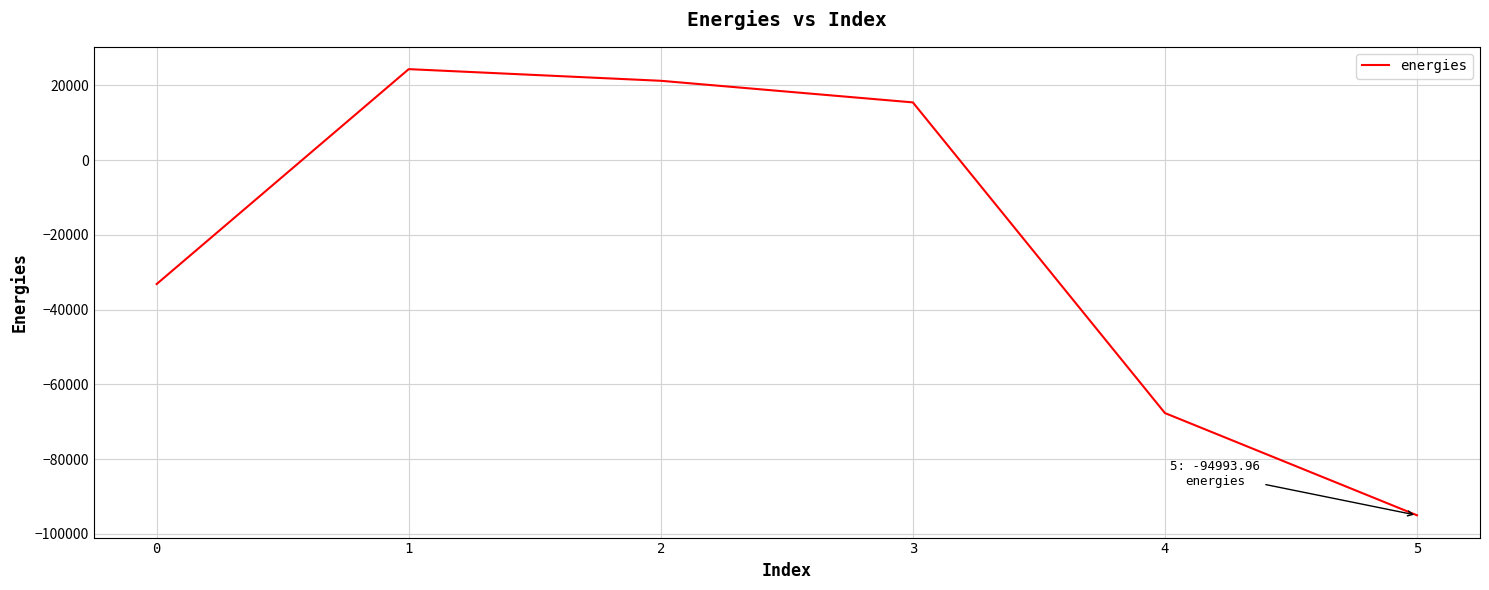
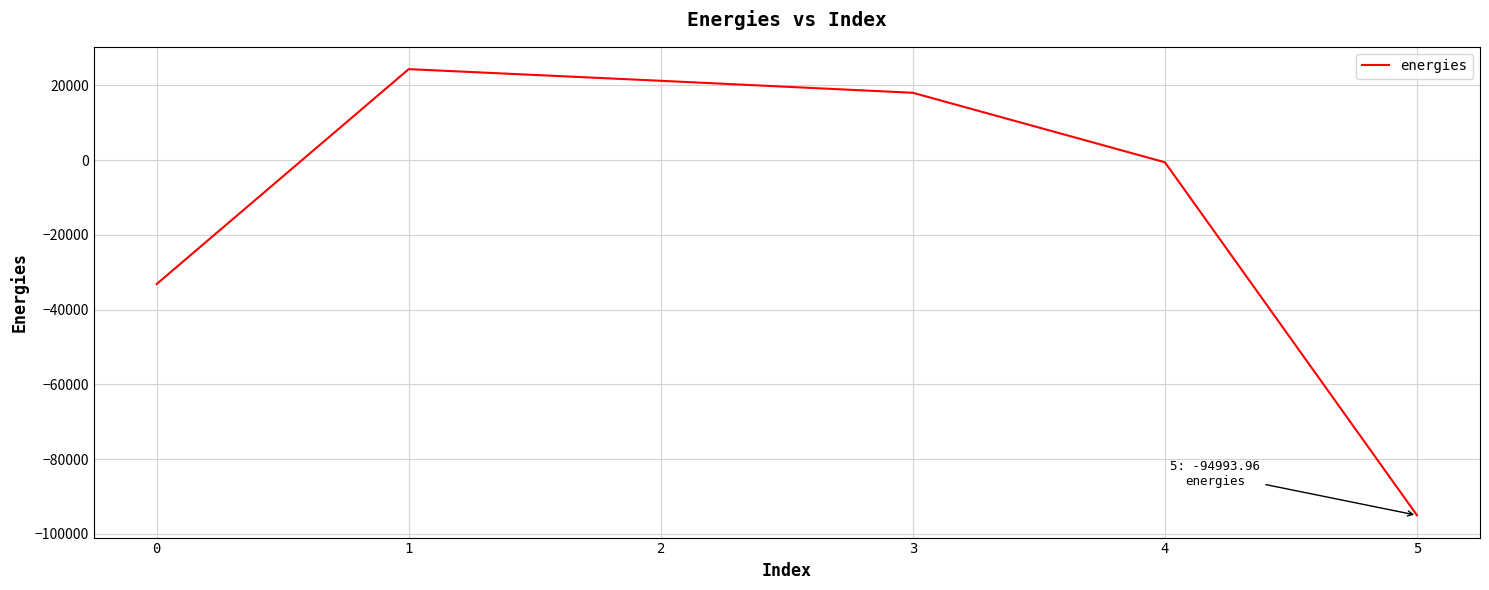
3: 15000 -> 18000
4: -68000 -> -1000
